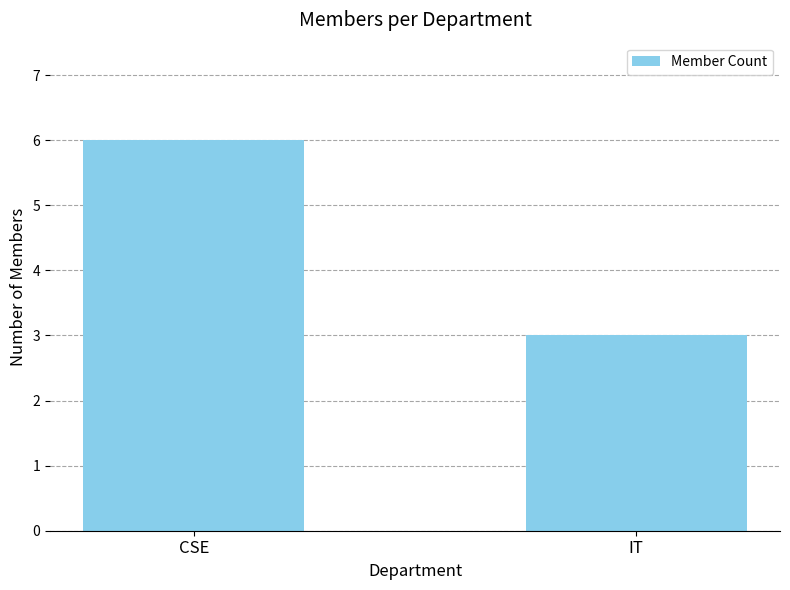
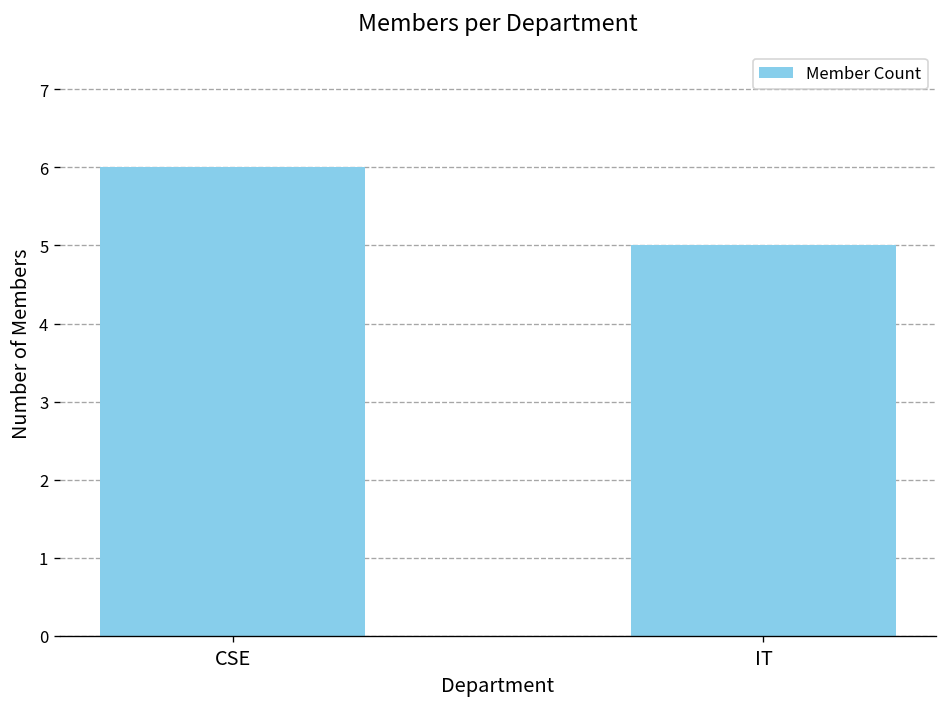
IT: 3 -> 5
